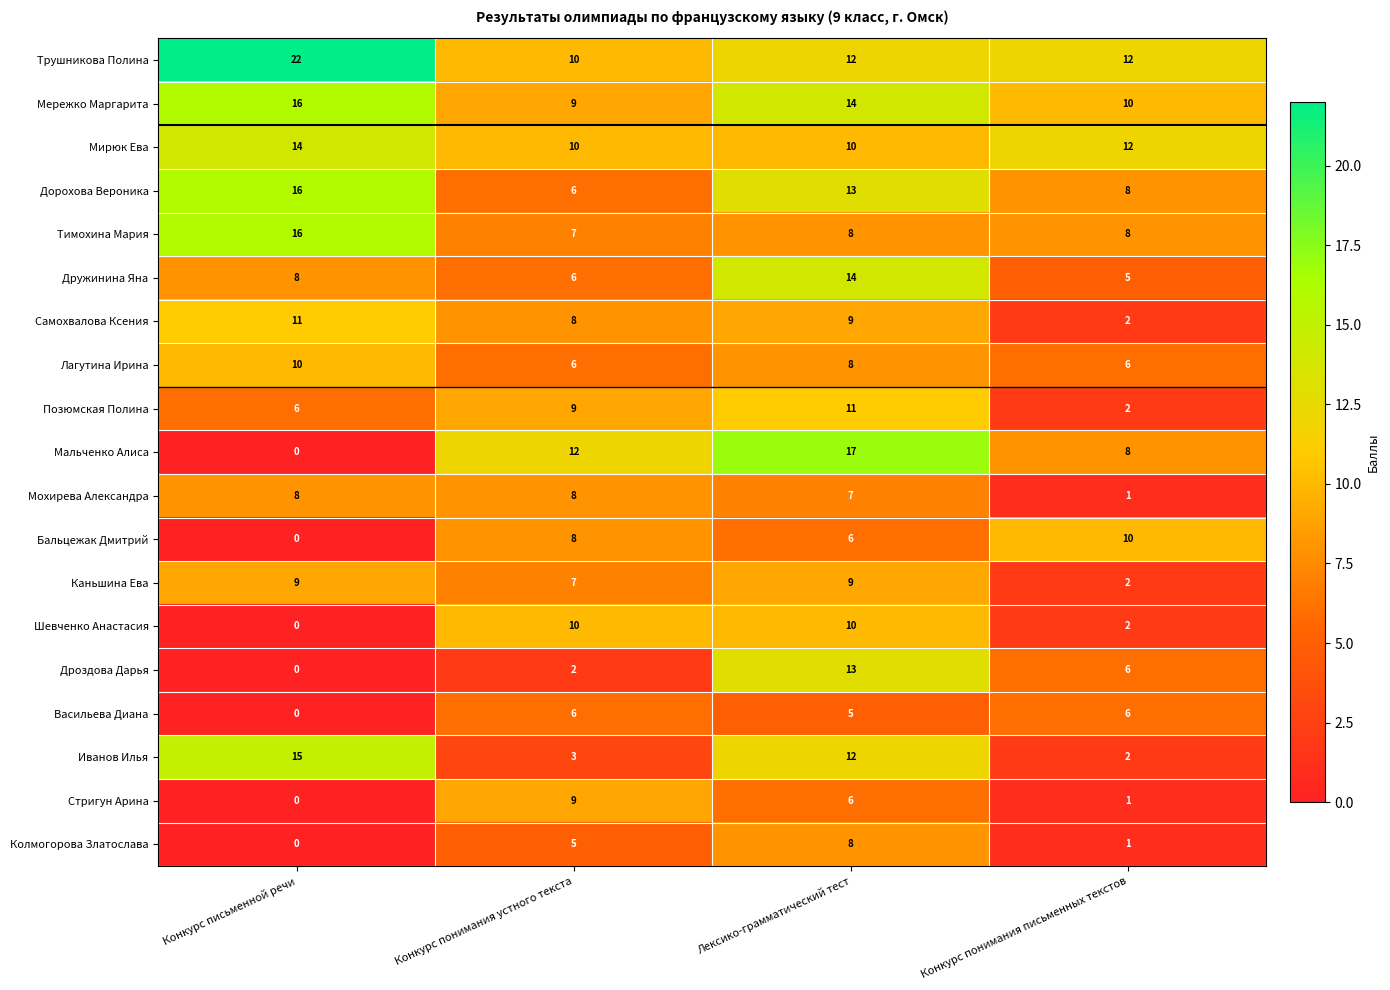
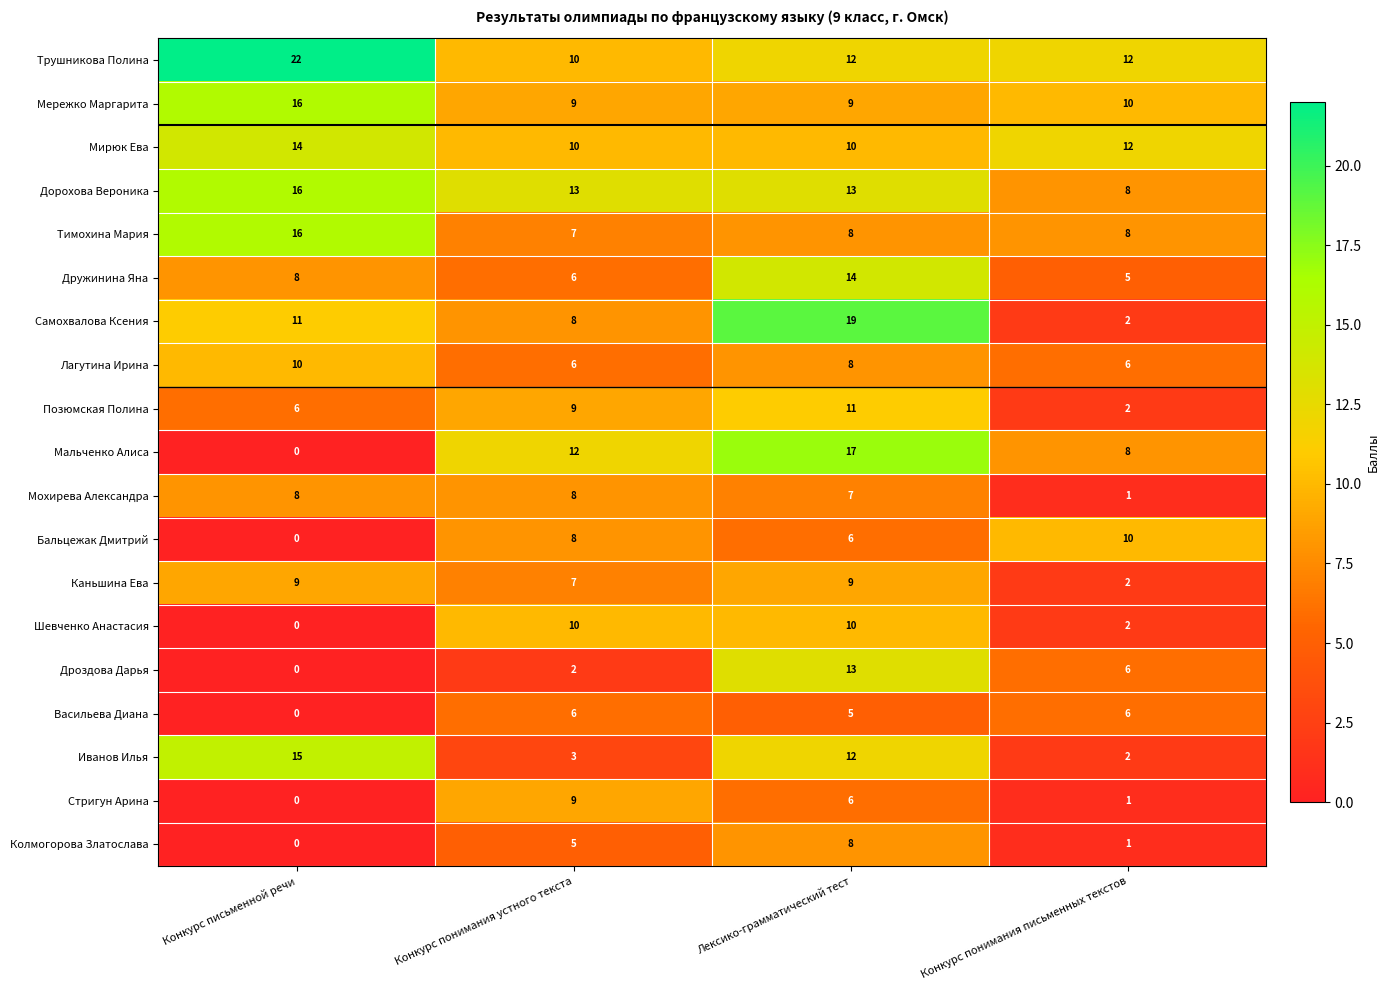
Мережко Маргарита, Лексико-грамматический тест: 14 -> 9
Дорохова Вероника, Конкурс понимания устного текста: 6 -> 13
Самохвалова Ксения, Лексико-грамматический тест: 9 -> 19
